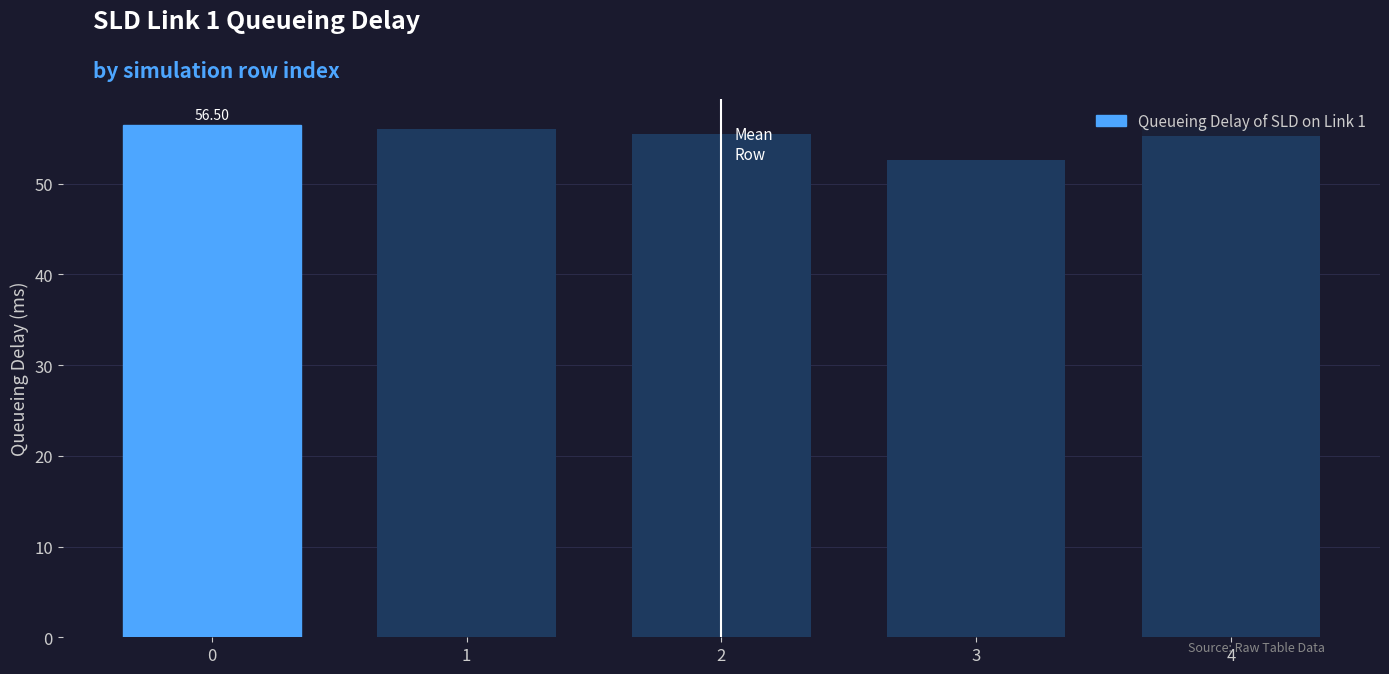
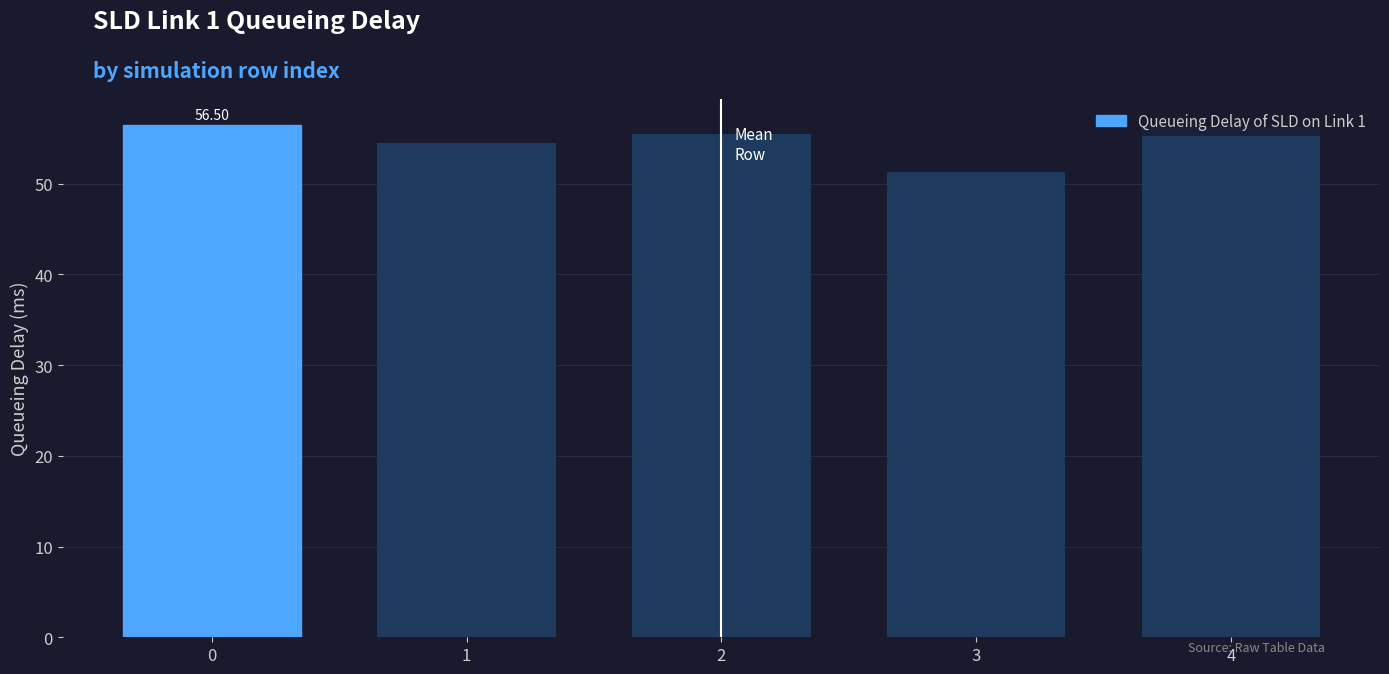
1: 56 -> 55
3: 53 -> 51
